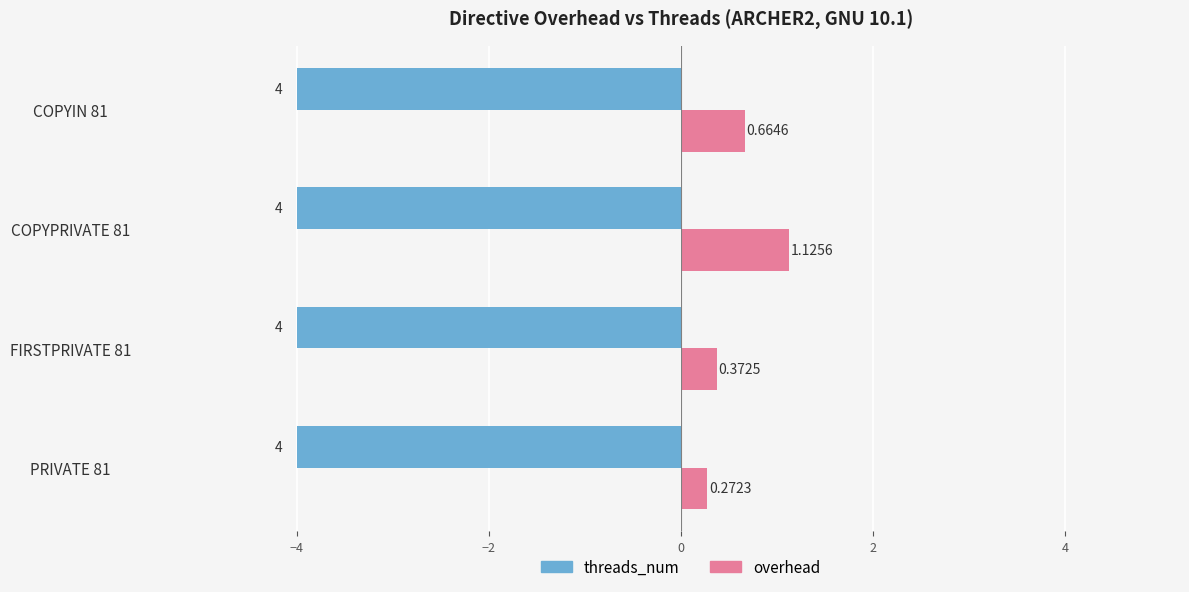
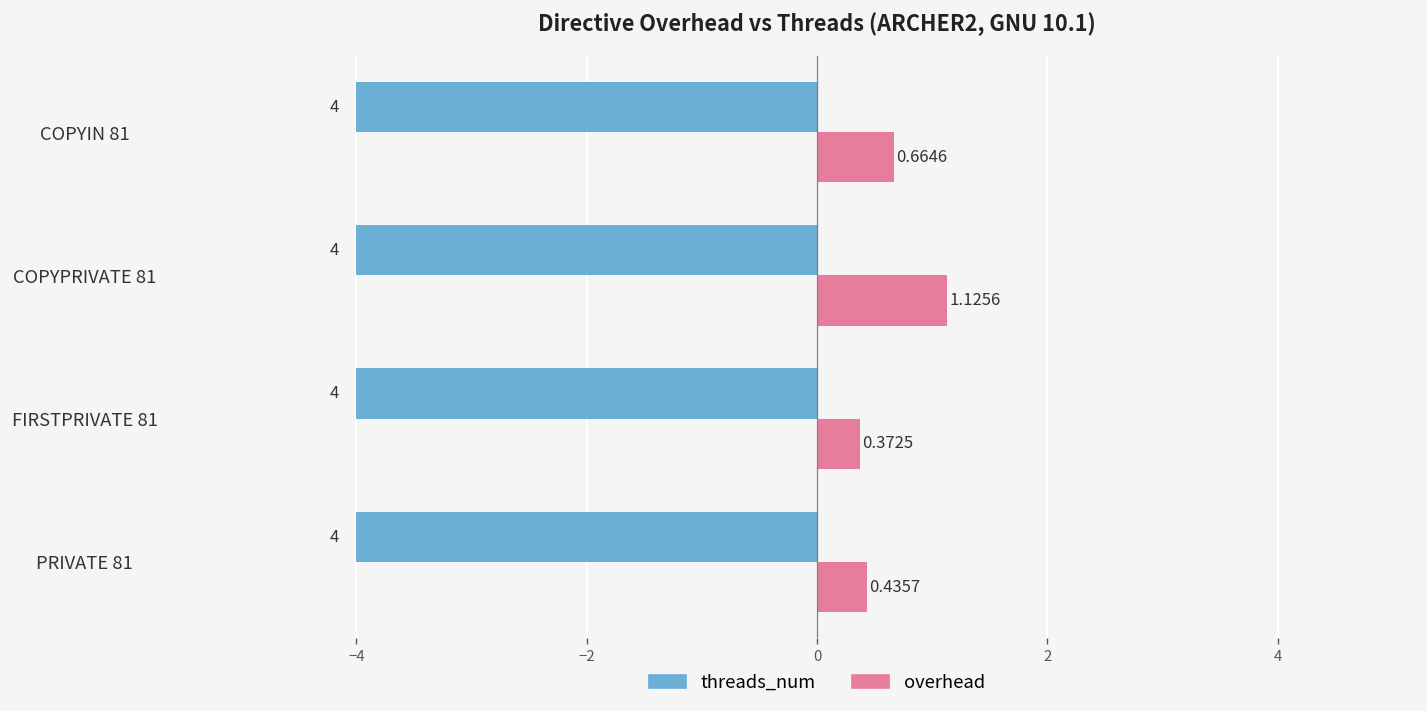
overhead, PRIVATE 81: 0.2723 -> 0.4357
